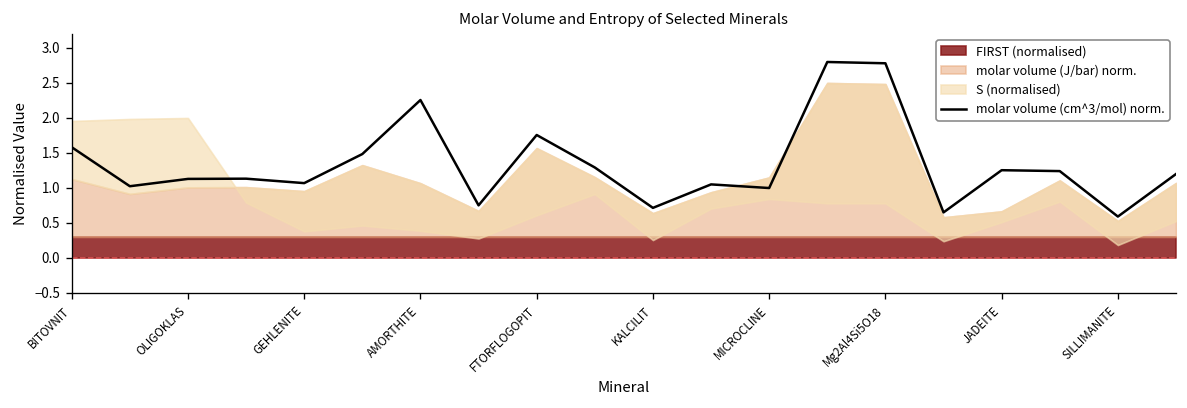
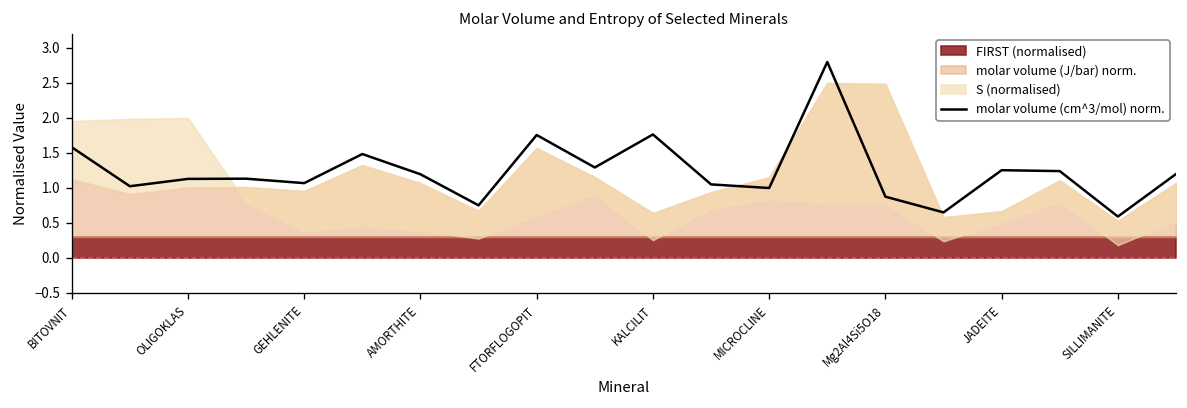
molar volume (cm^3/mol) norm., AMORTHITE: 2.3 -> 1.2
molar volume (cm^3/mol) norm., KALCILIT: 0.7 -> 1.8
molar volume (cm^3/mol) norm., Mg2Al4Si5O18: 2.8 -> 0.9
